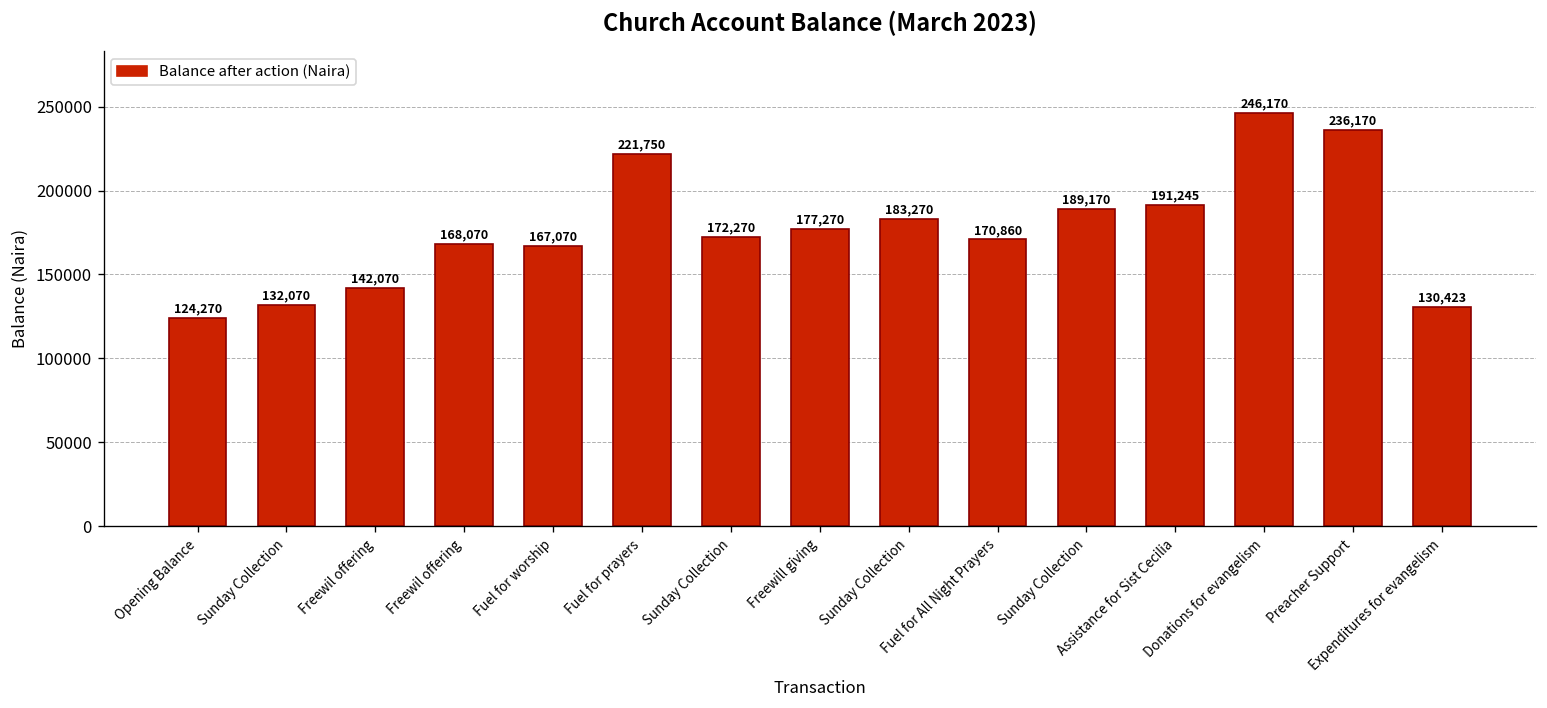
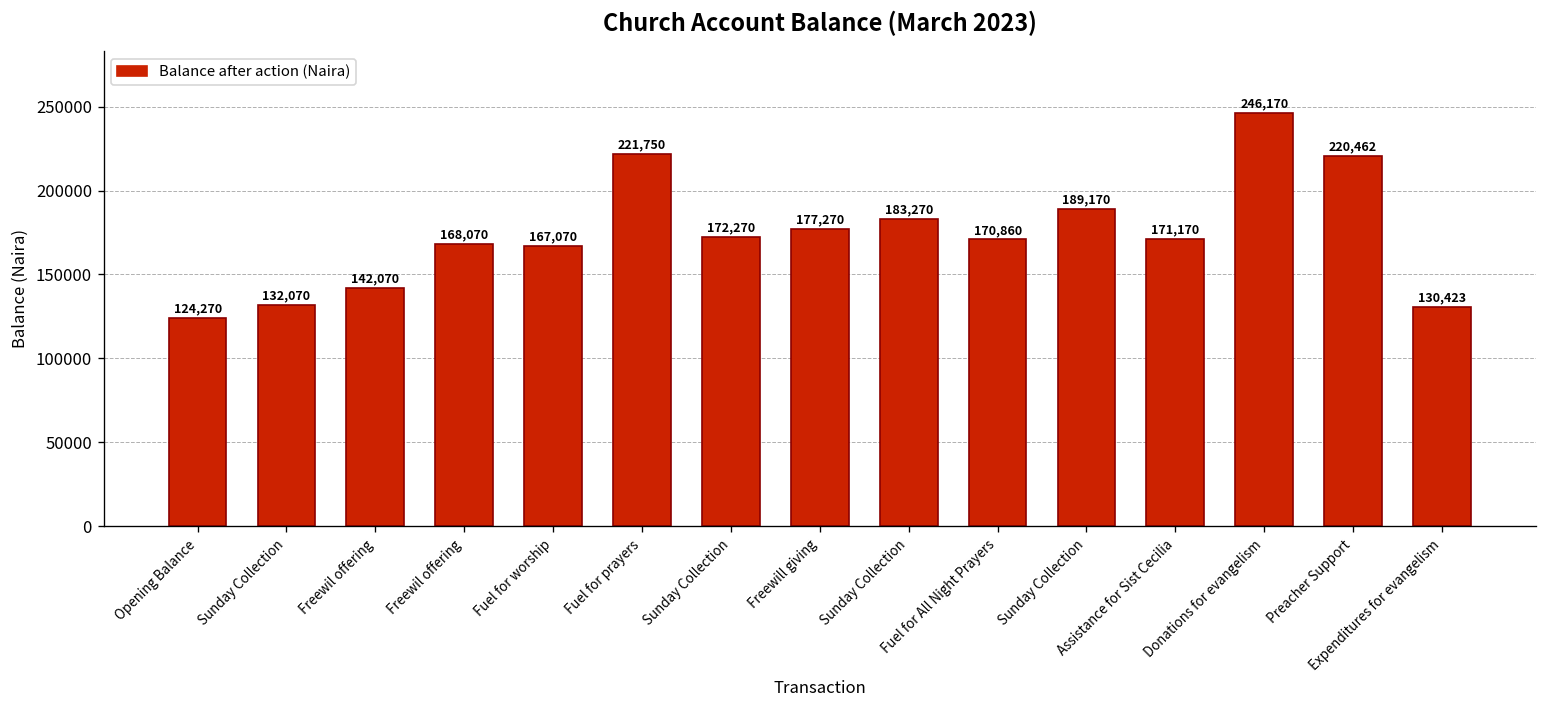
Assistance for Sist Cecilia: 191,245 -> 171,170
Preacher Support: 236,170 -> 220,462
